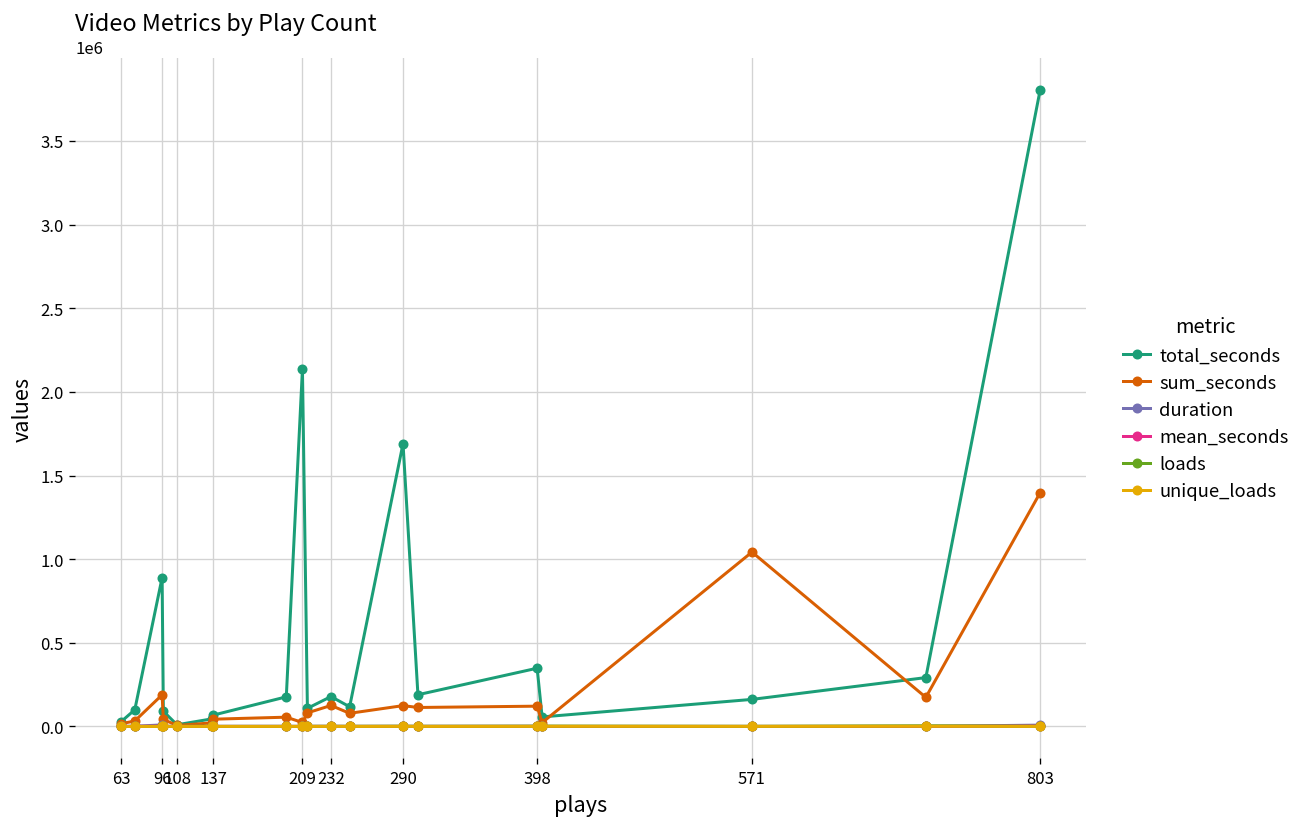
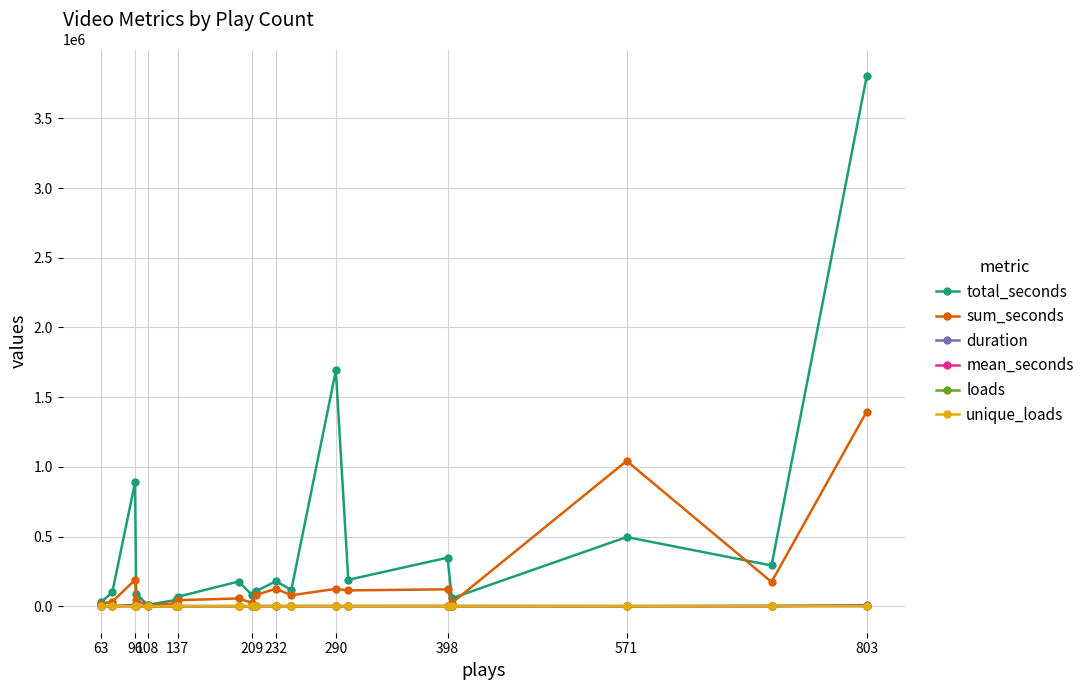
total_seconds, 209: 2140000 -> 80000
total_seconds, 571: 160000 -> 500000
